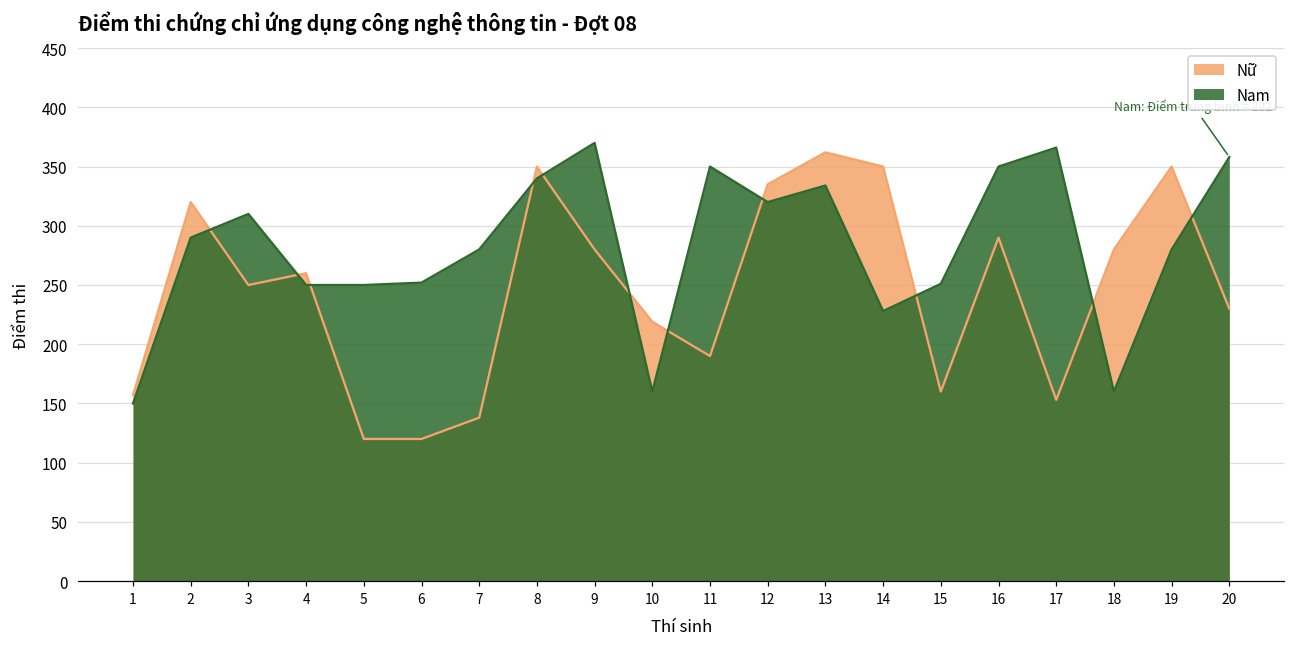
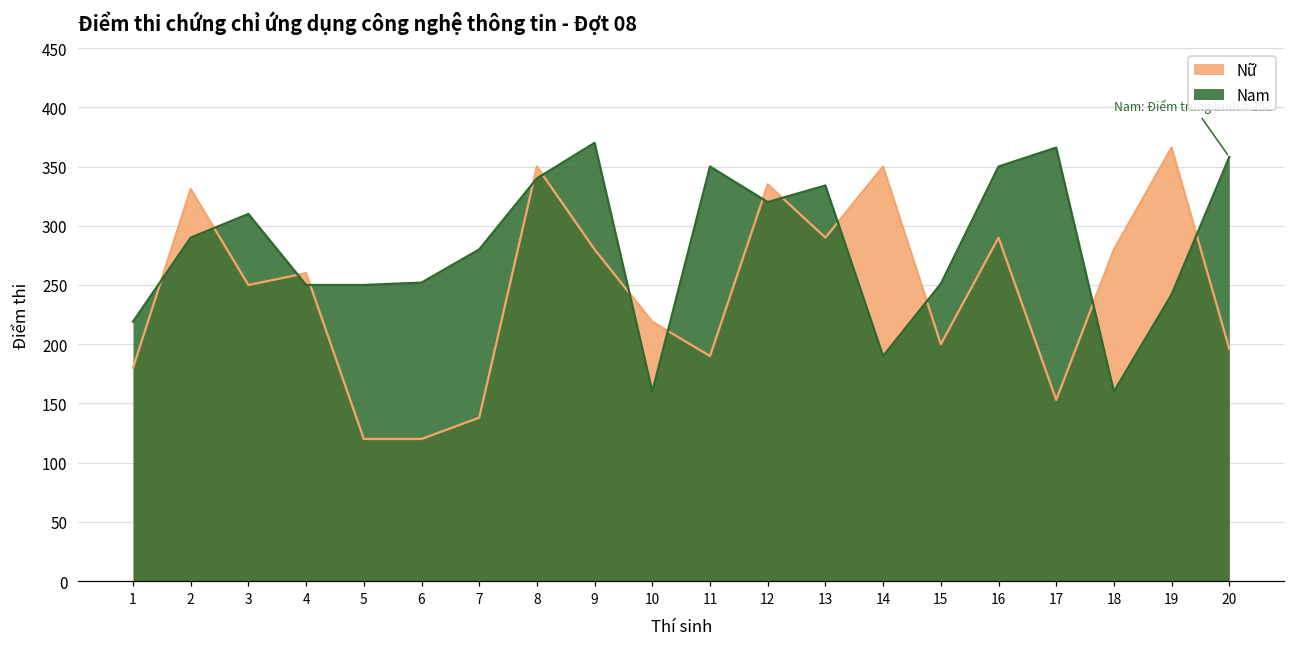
Nữ, 1: 157 -> 180
Nam, 1: 150 -> 219
Nữ, 2: 320 -> 331
Nữ, 13: 362 -> 290
Nam, 14: 228 -> 190
Nữ, 15: 160 -> 200
Nữ, 19: 350 -> 366
Nam, 19: 280 -> 242
Nữ, 20: 230 -> 196
